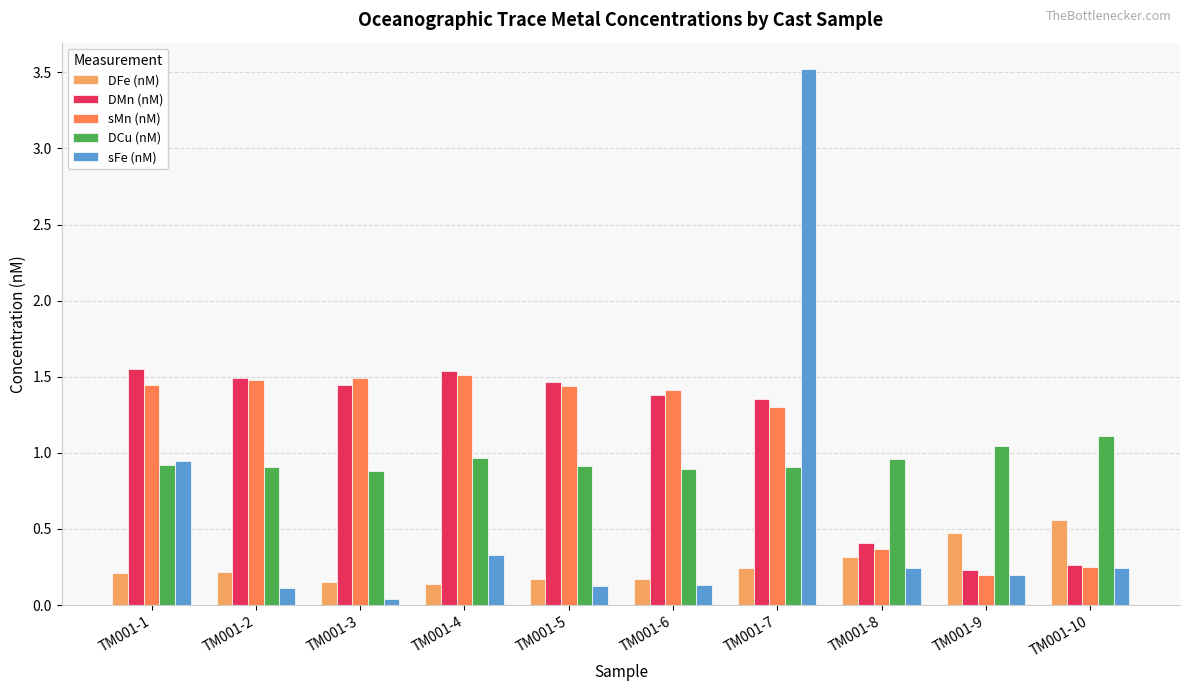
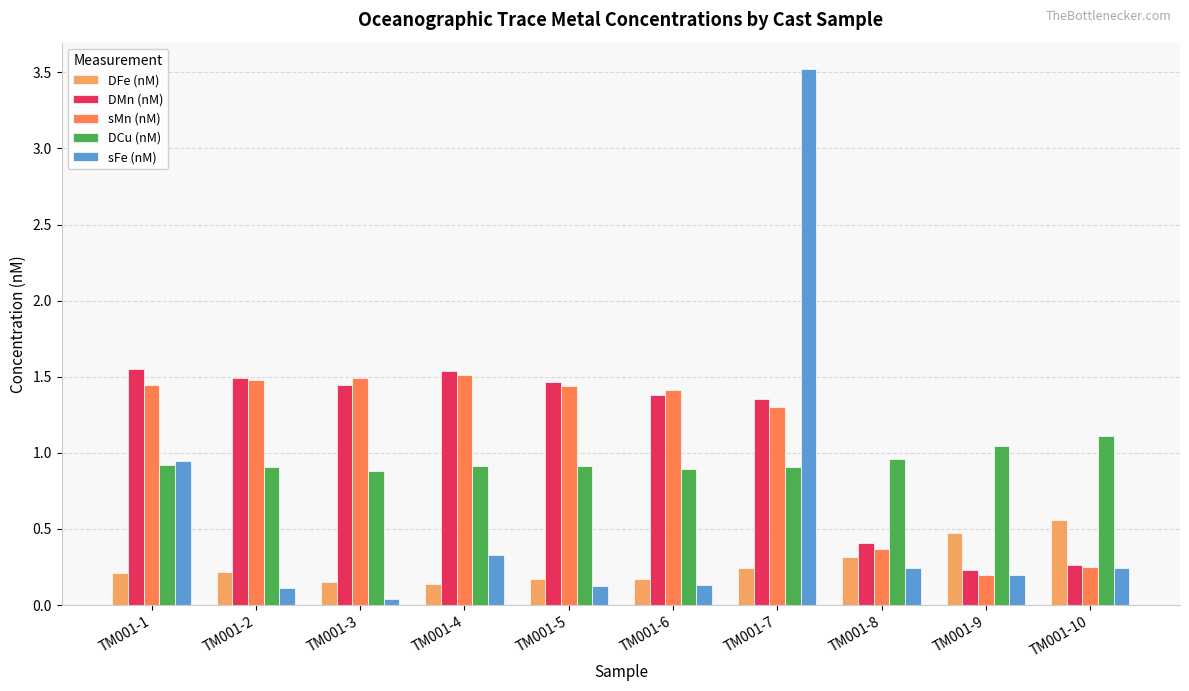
DCu (nM), TM001-4: 0.97 -> 0.91
